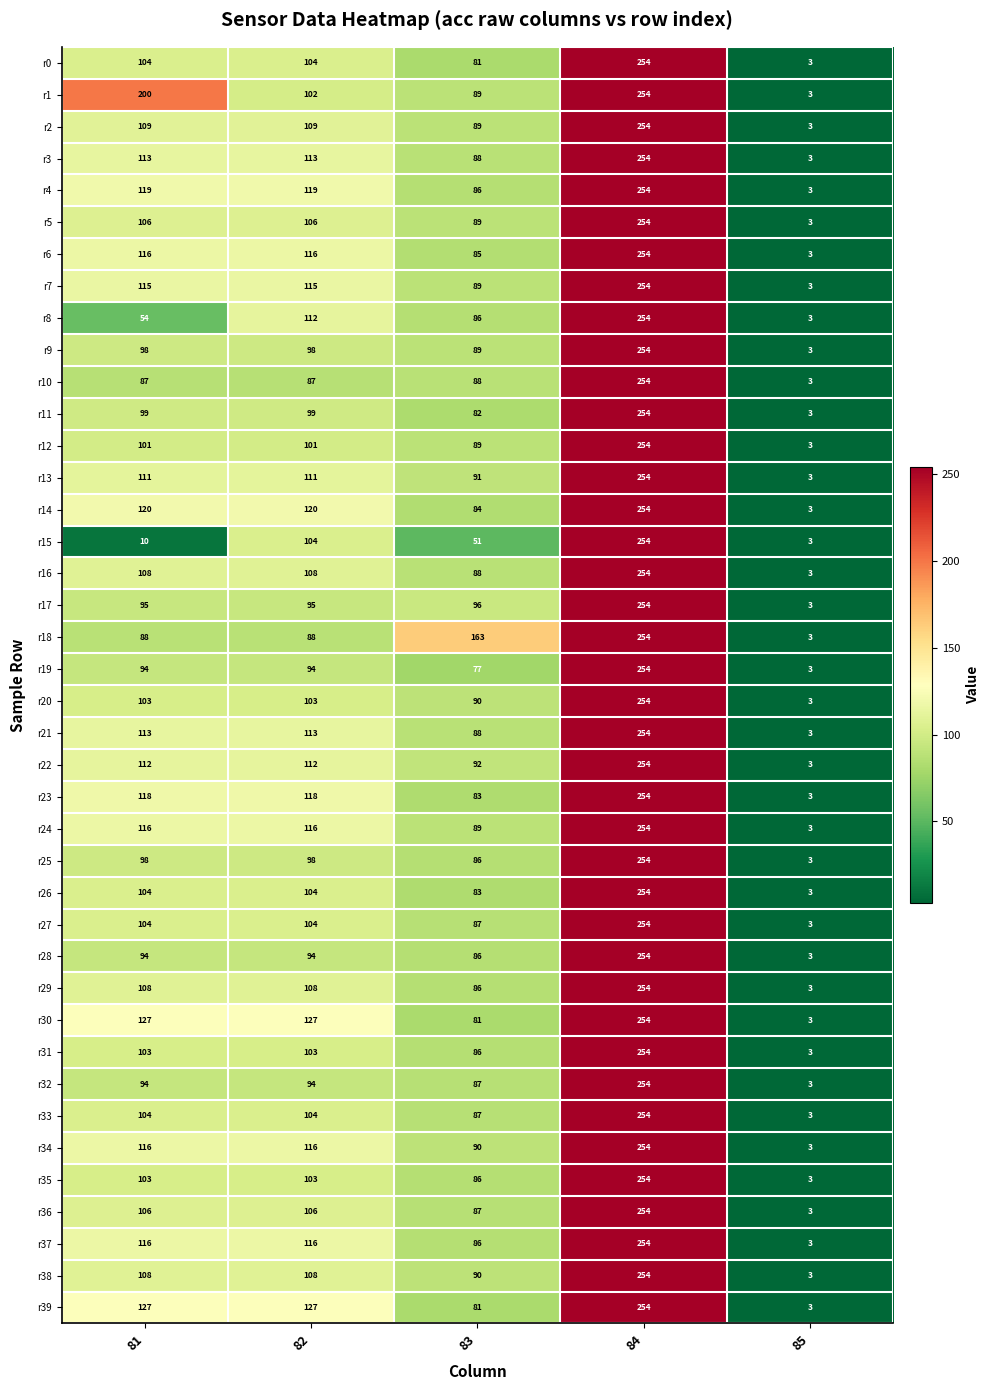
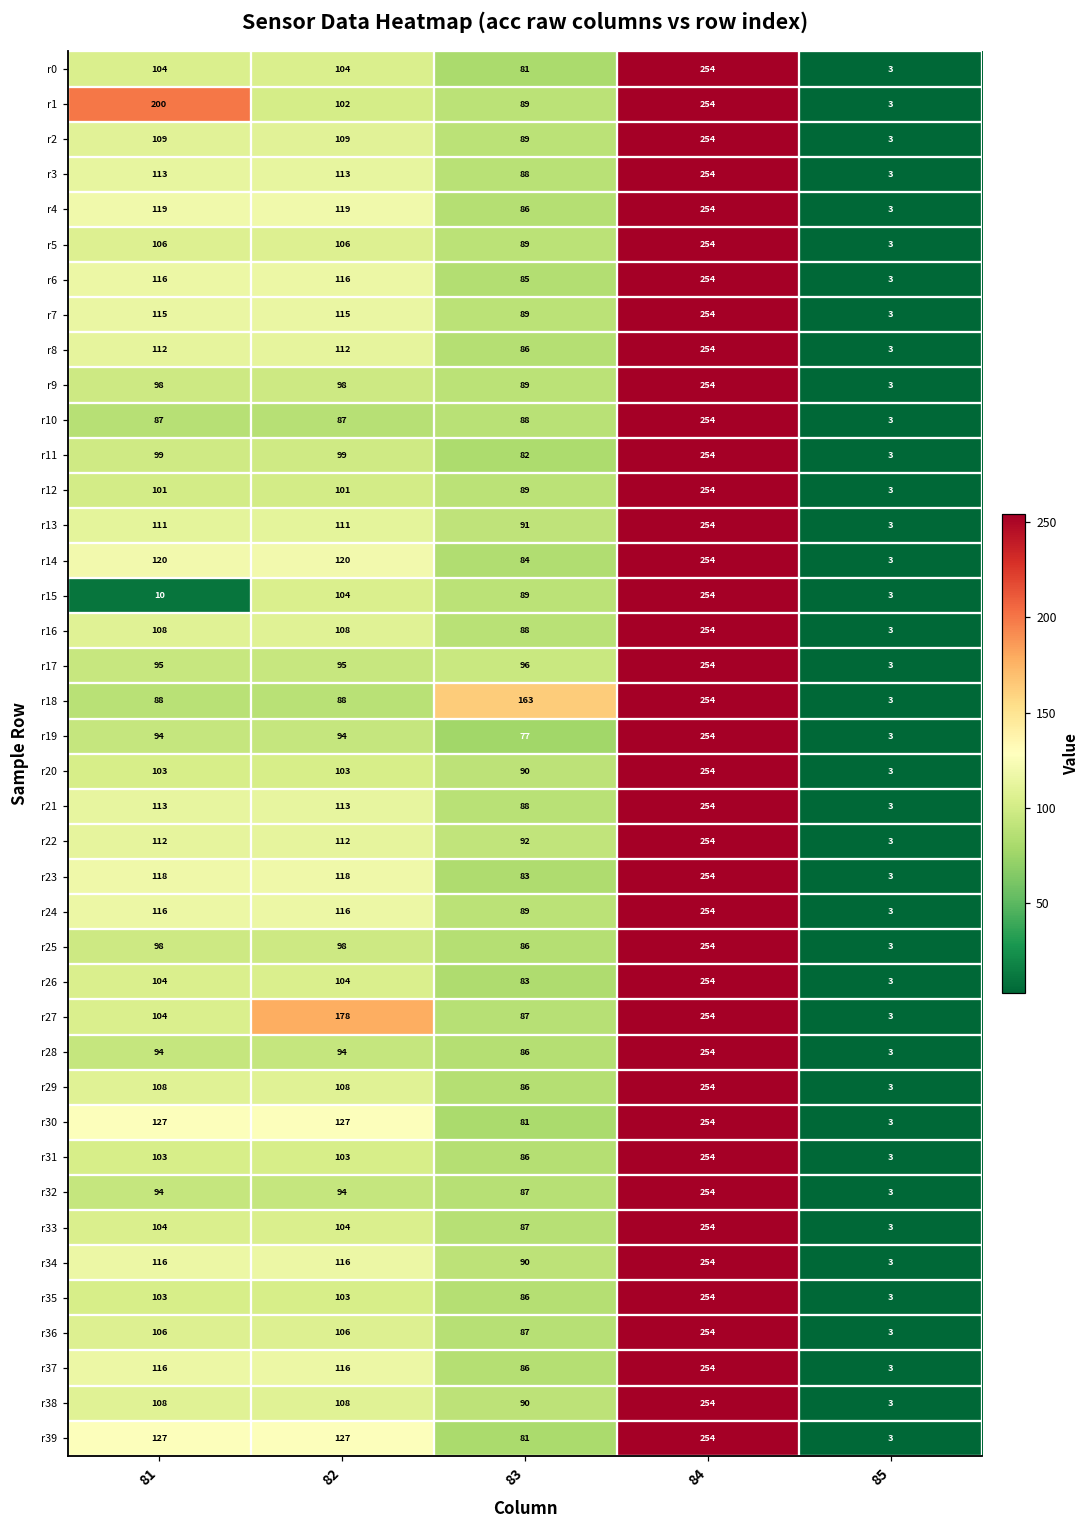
r8, 81: 54 -> 112
r15, 83: 51 -> 89
r27, 82: 104 -> 178
